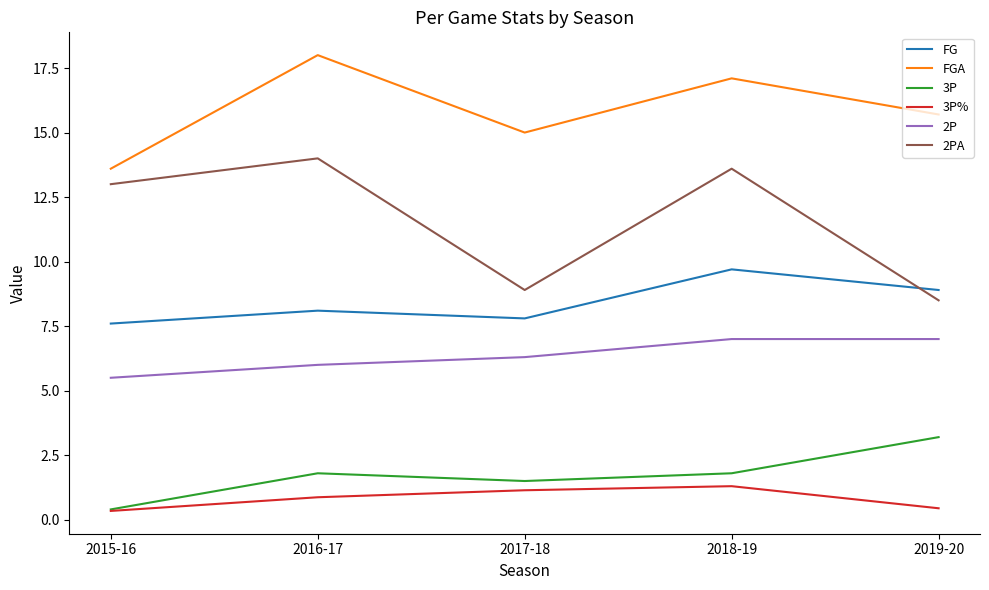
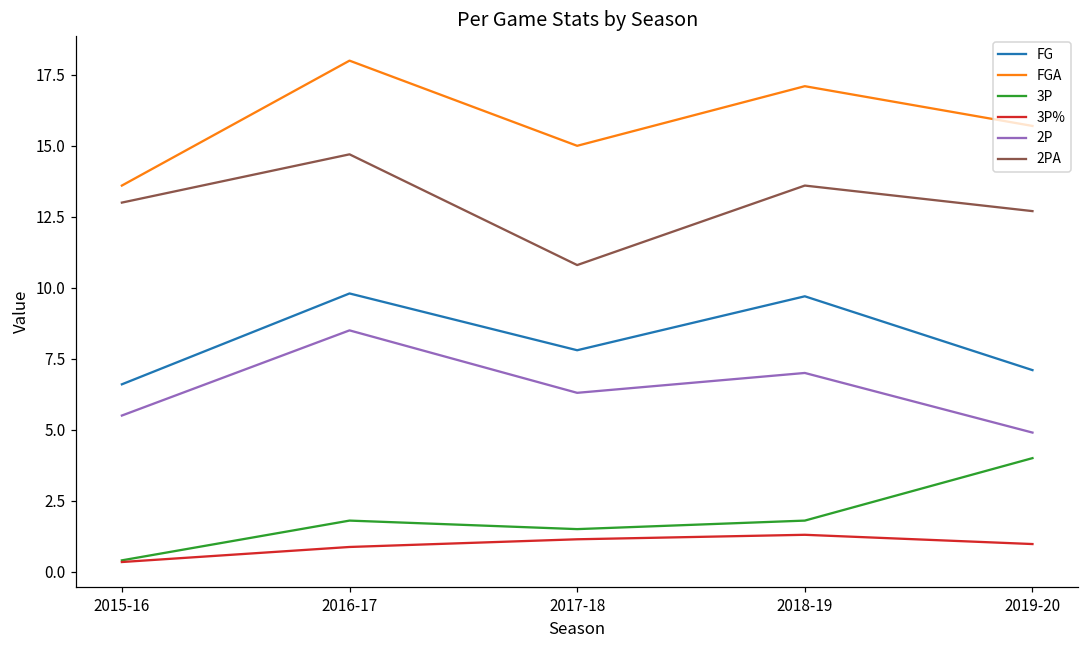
FG, 2015-16: 7.6 -> 6.6
FG, 2016-17: 8.1 -> 9.8
2P, 2016-17: 6.0 -> 8.5
2PA, 2016-17: 14.0 -> 14.7
2PA, 2017-18: 8.9 -> 10.8
FG, 2019-20: 8.9 -> 7.1
3P, 2019-20: 3.2 -> 4.0
3P%, 2019-20: 0.4 -> 1.0
2P, 2019-20: 7.0 -> 4.9
2PA, 2019-20: 8.5 -> 12.7
